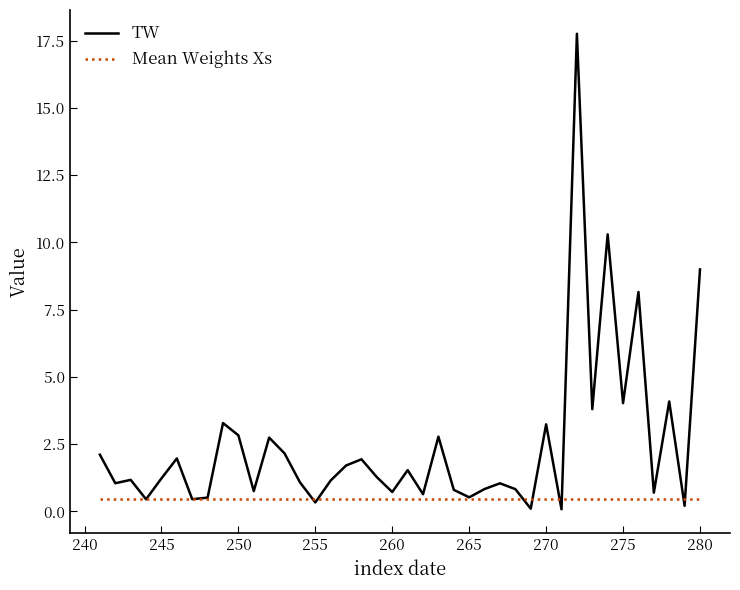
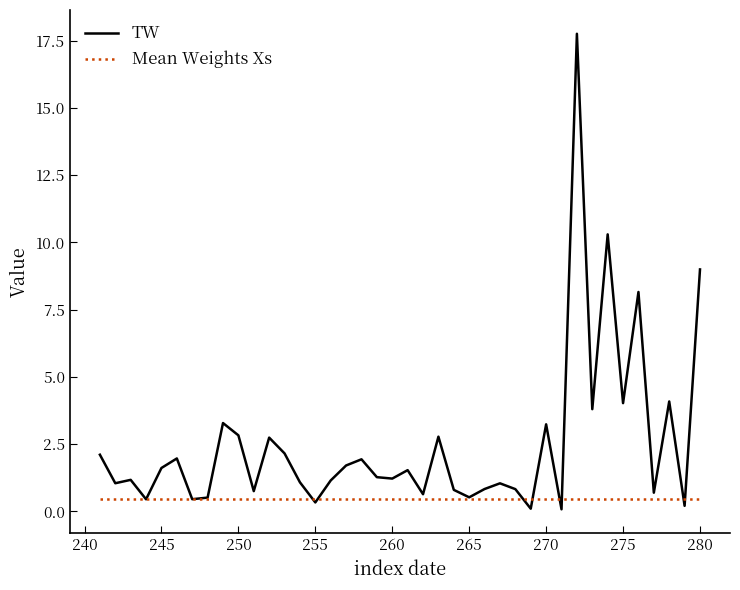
TW, 245: 1.2 -> 1.6
TW, 260: 0.7 -> 1.2
